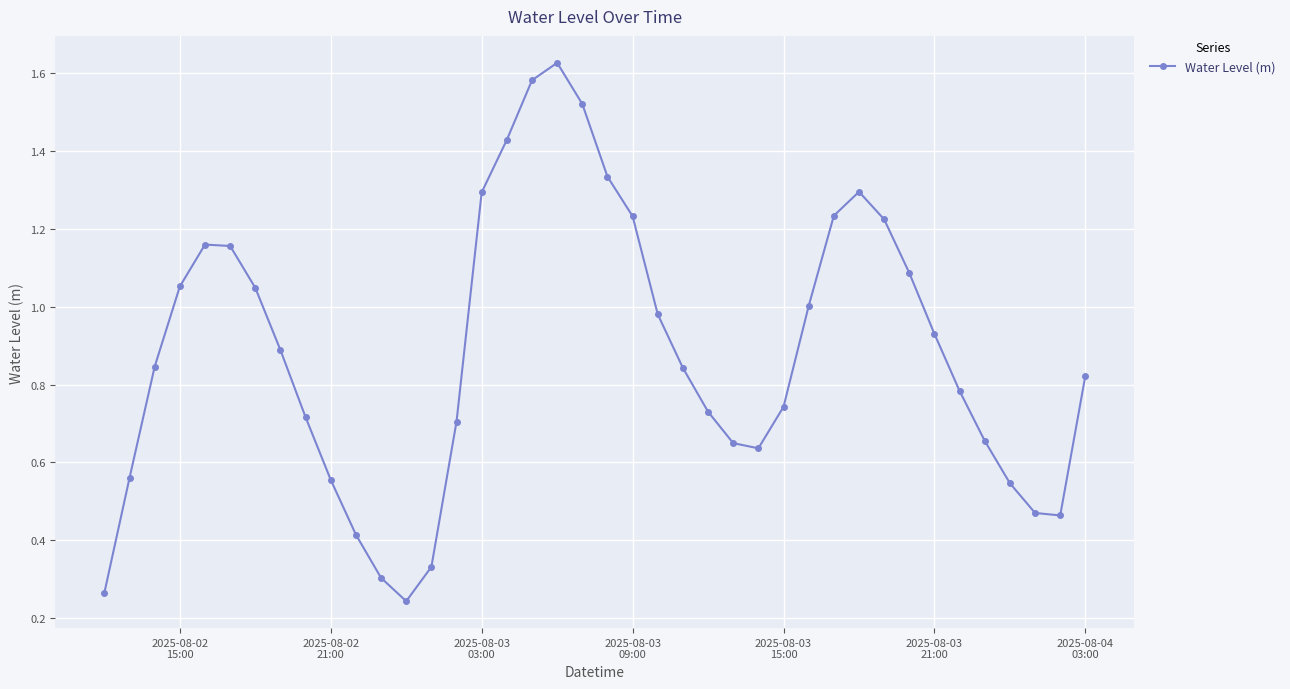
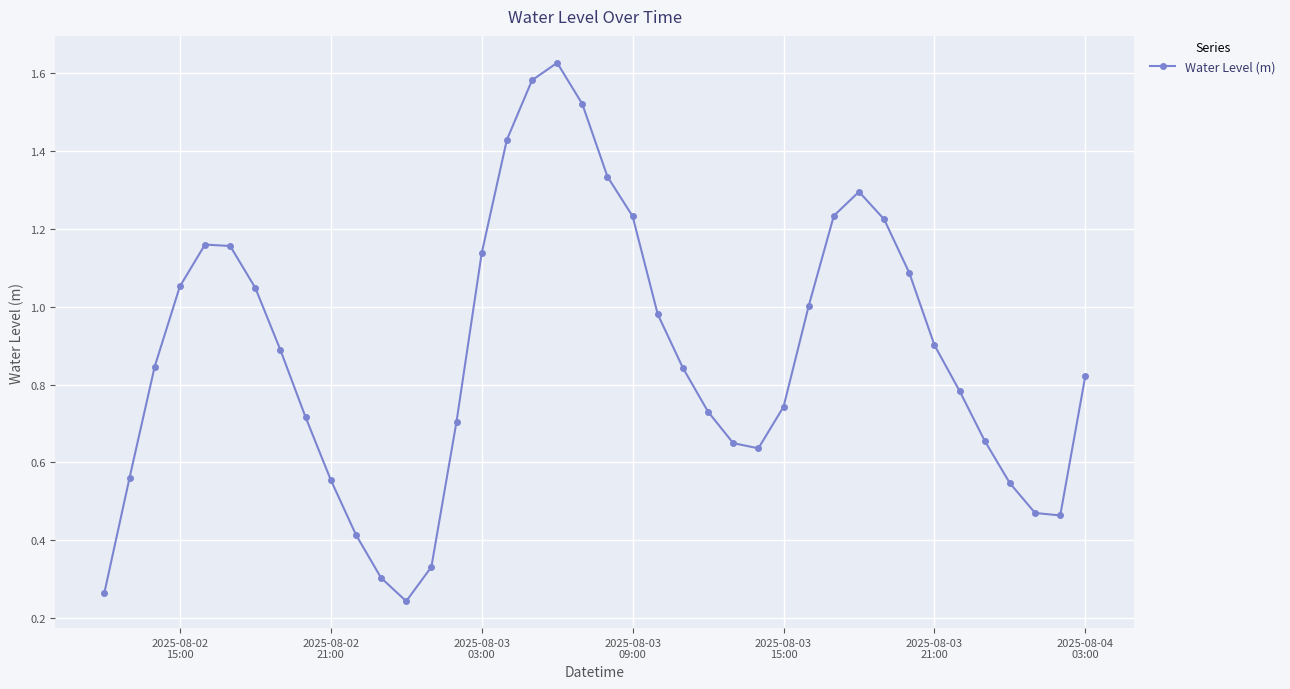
2025-08-03 03:00: 1.29 -> 1.14
2025-08-03 21:00: 0.93 -> 0.90
